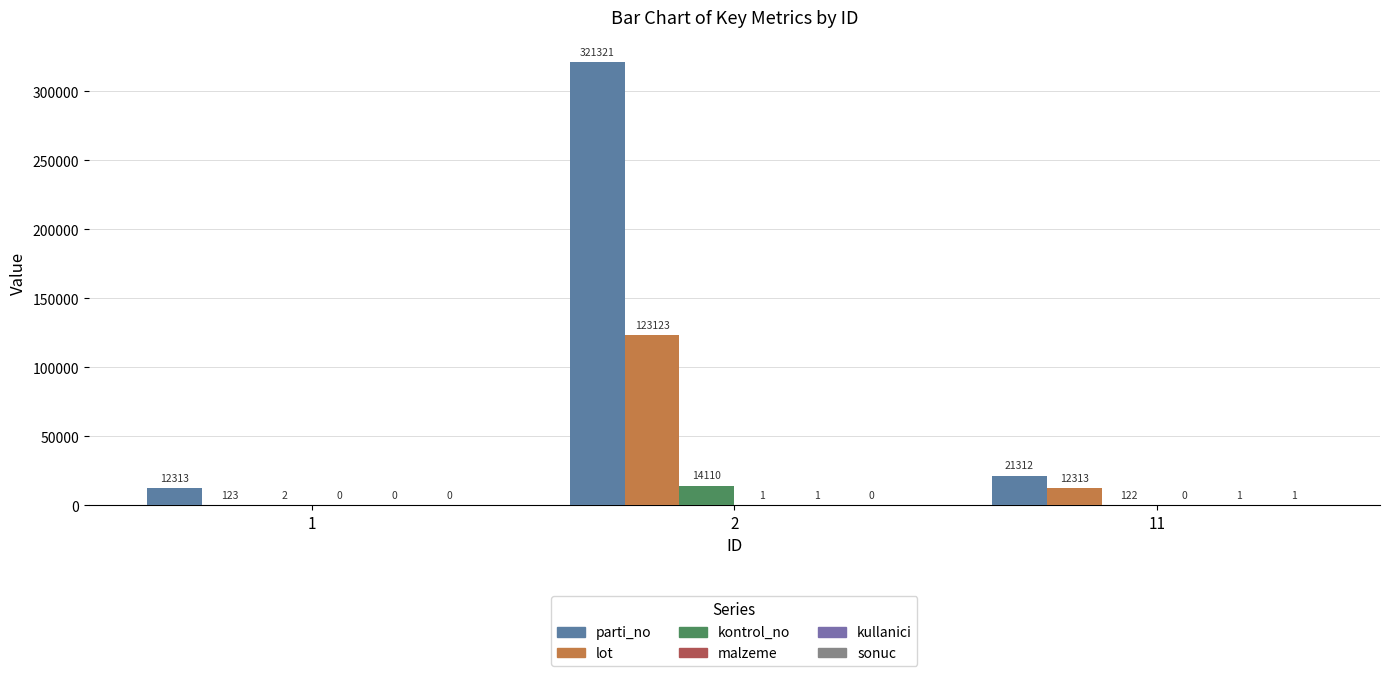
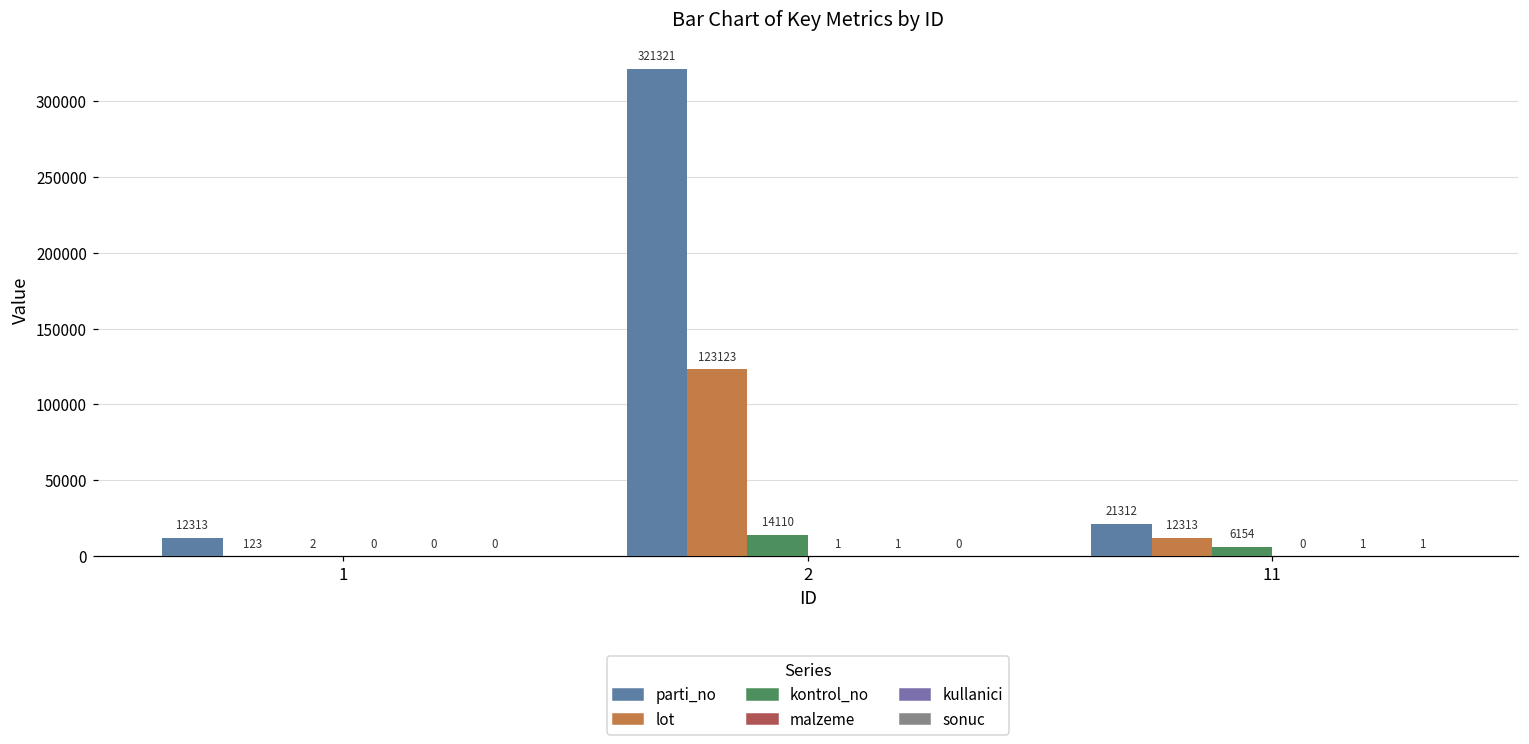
kontrol_no, 11: 122 -> 6154
